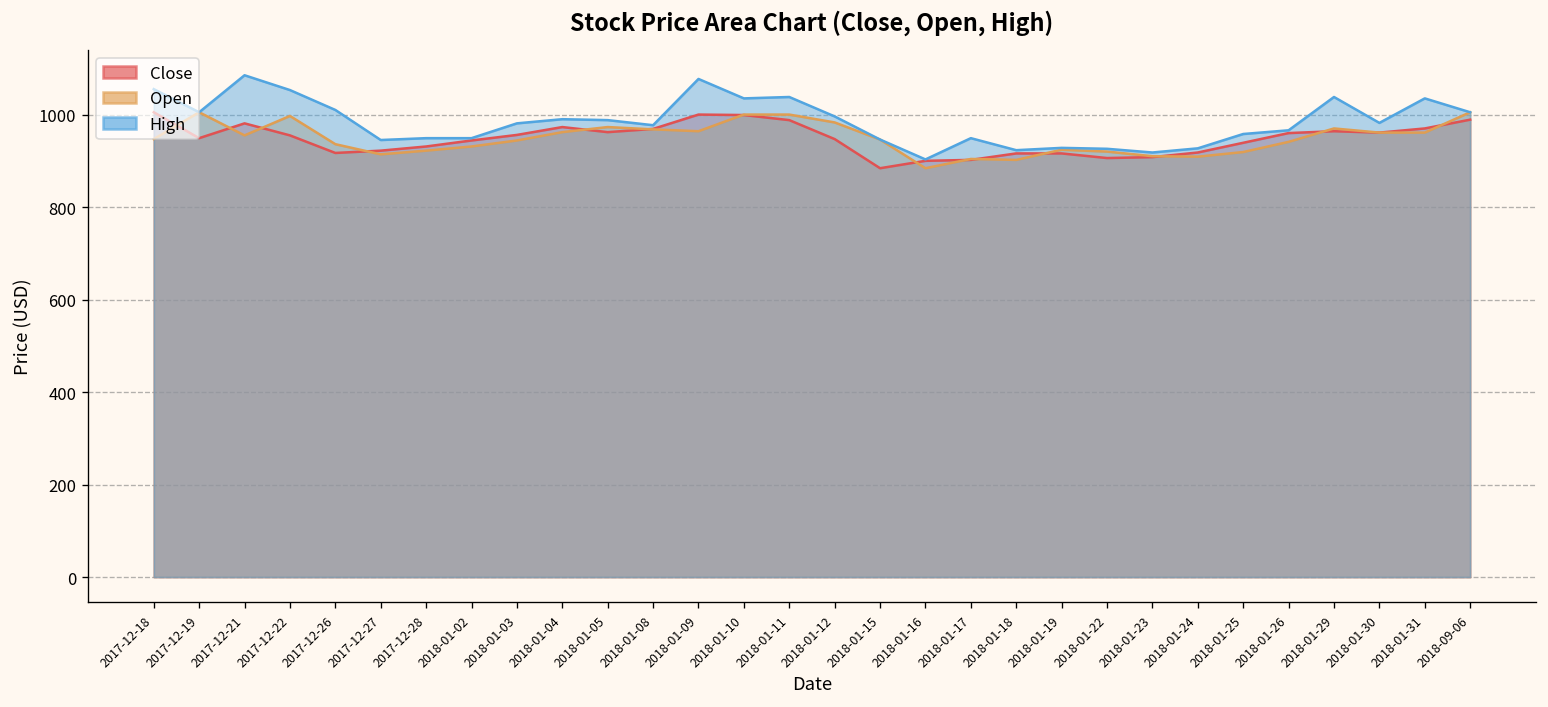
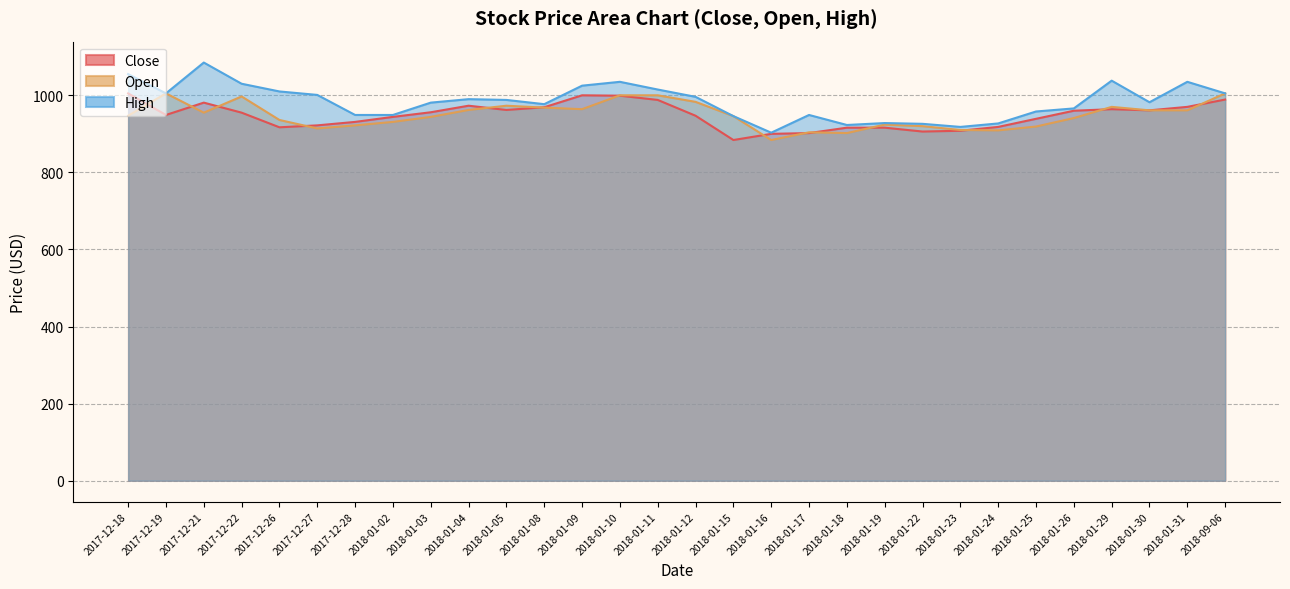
High, 2017-12-22: 1050 -> 1030
High, 2017-12-27: 950 -> 1000
High, 2018-01-09: 1080 -> 1030
High, 2018-01-11: 1040 -> 1020
